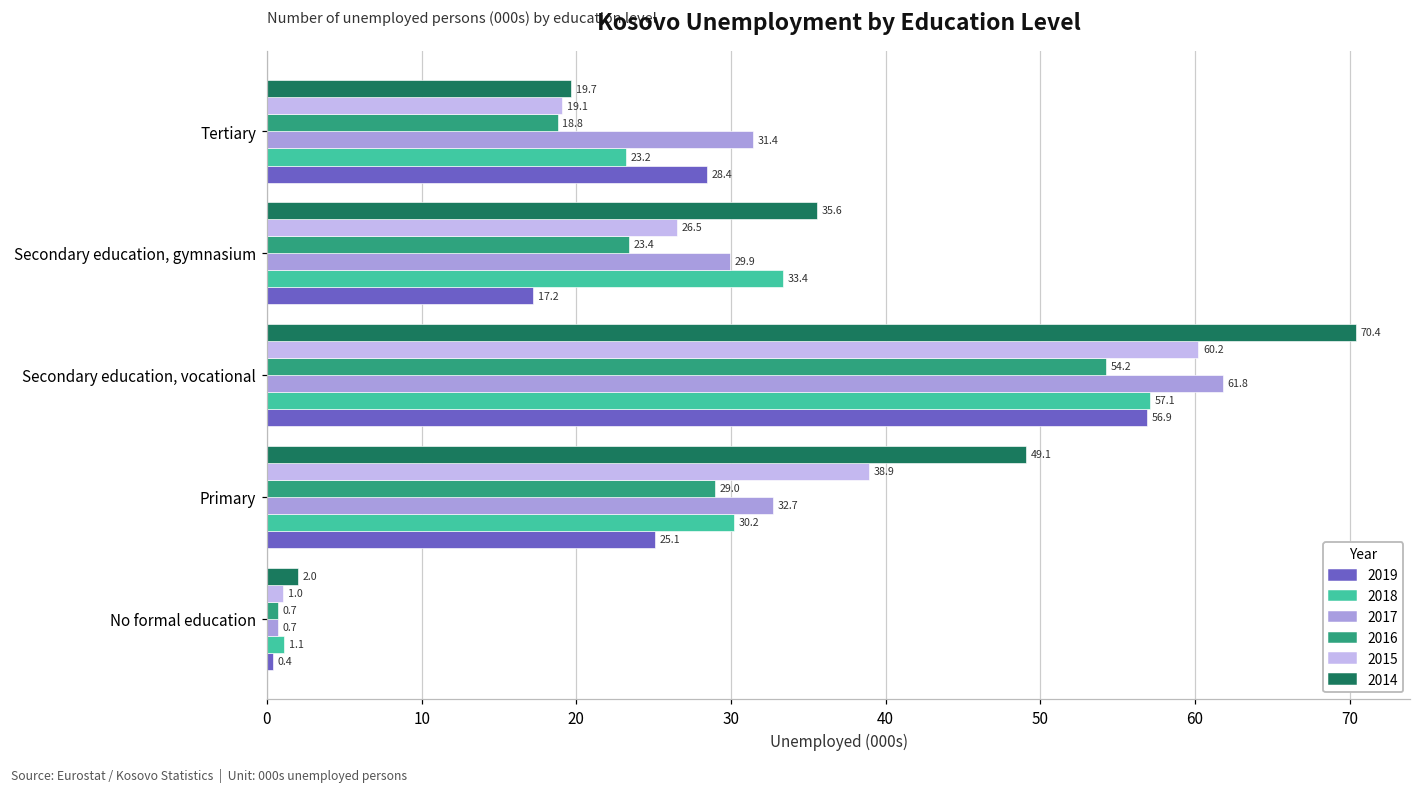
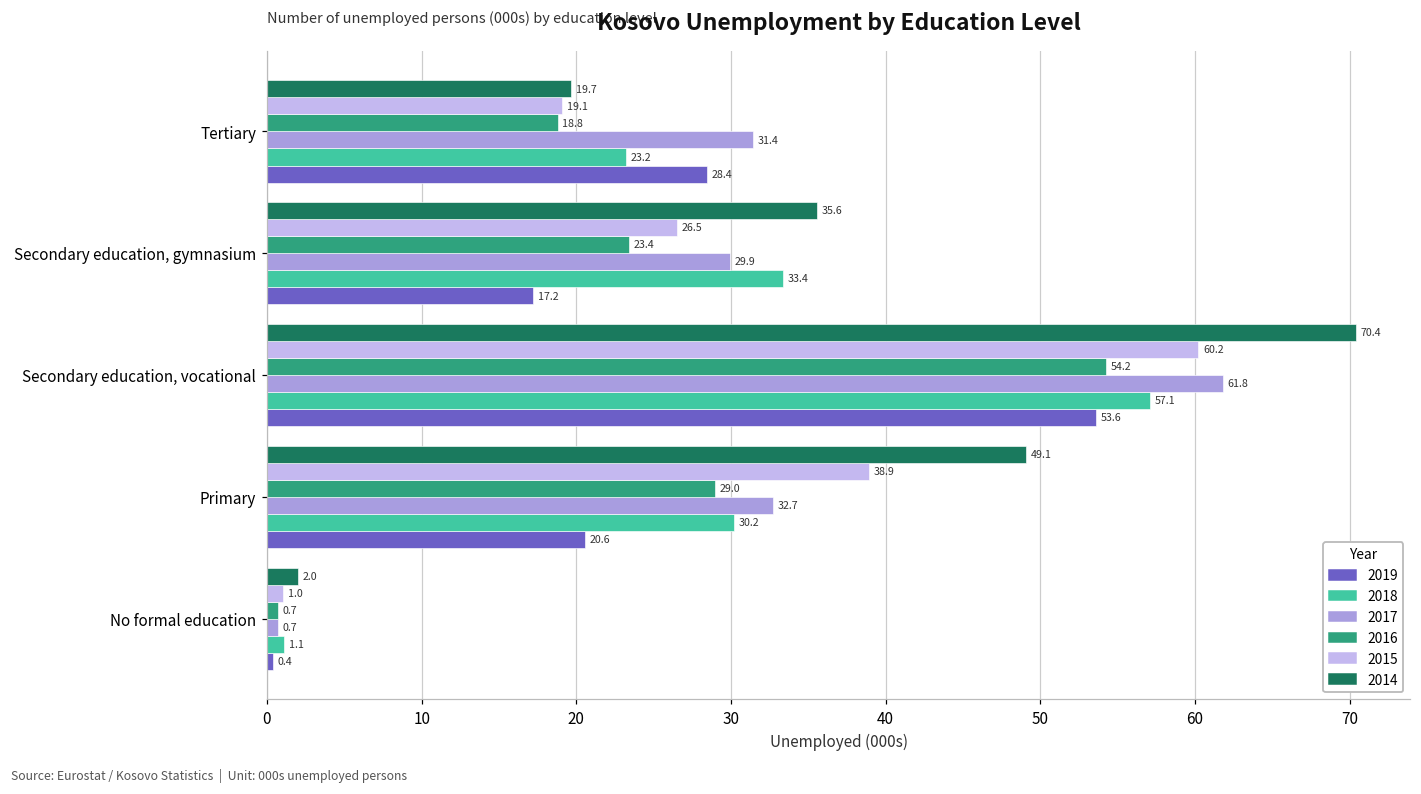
2019, Secondary education, vocational: 56.9 -> 53.6
2019, Primary: 25.1 -> 20.6
